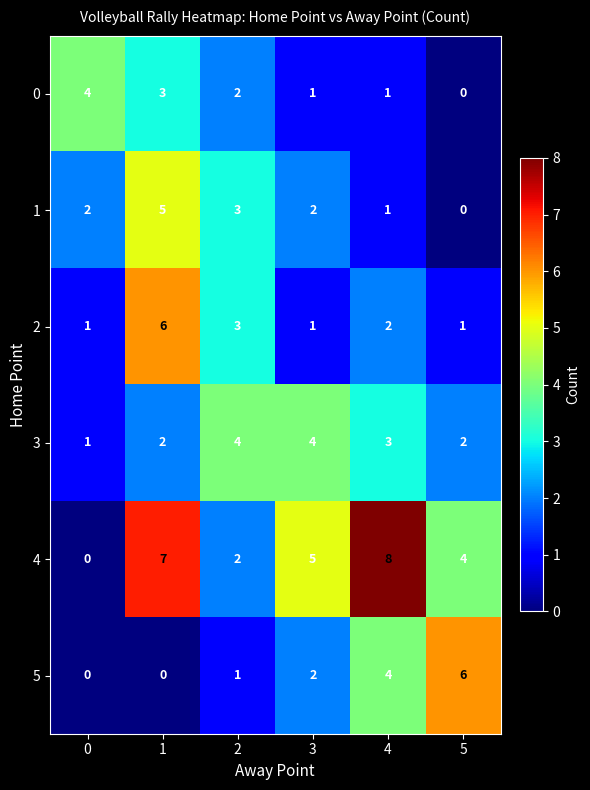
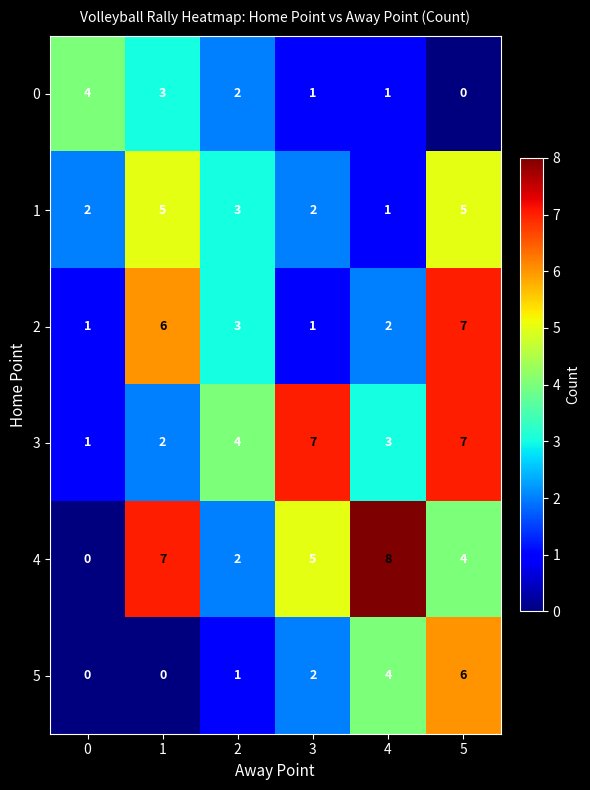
1, 5: 0 -> 5
2, 5: 1 -> 7
3, 3: 4 -> 7
3, 5: 2 -> 7
